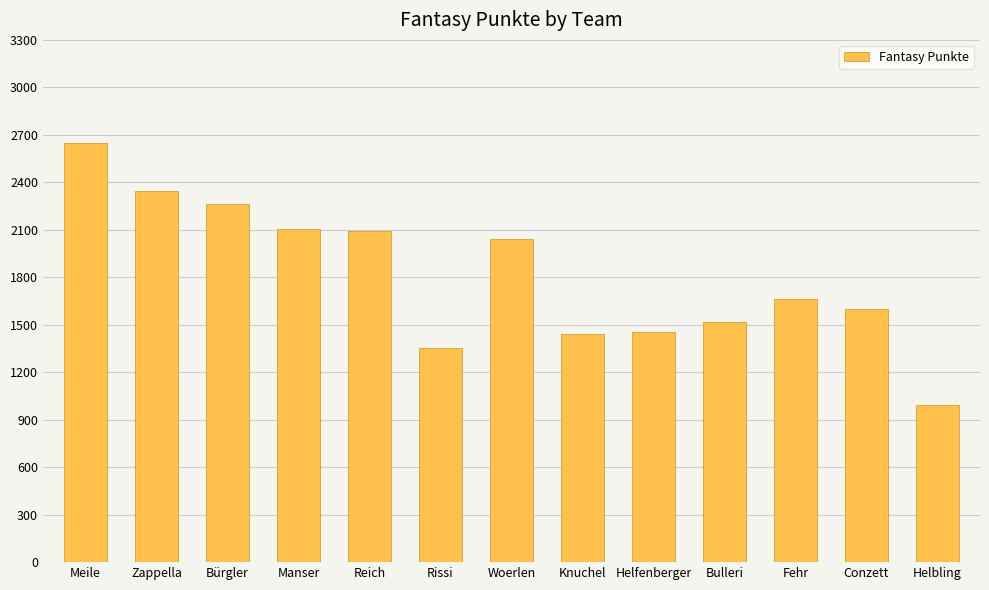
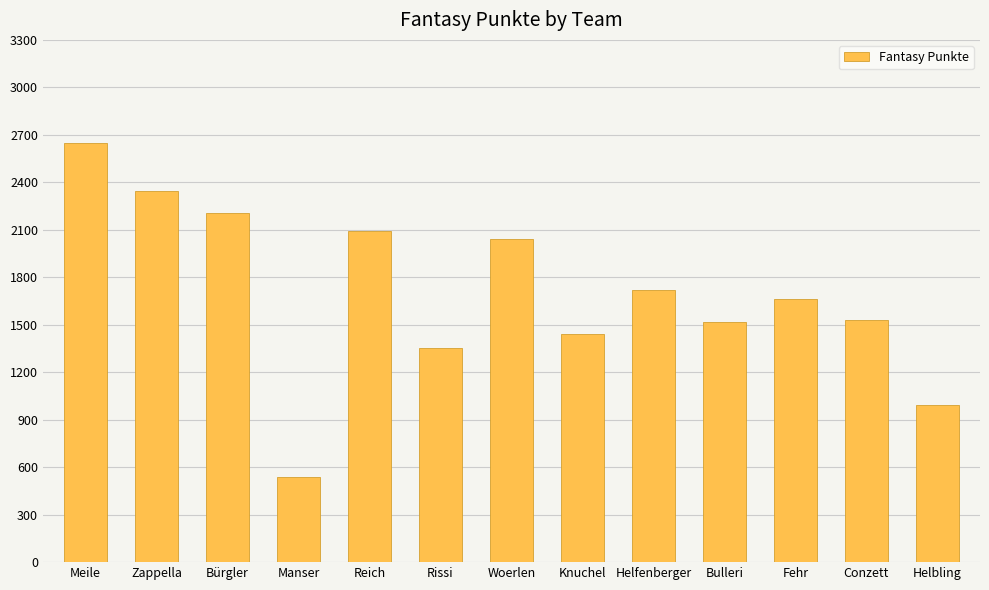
Bürgler: 2270 -> 2210
Manser: 2100 -> 540
Helfenberger: 1460 -> 1720
Conzett: 1600 -> 1530
